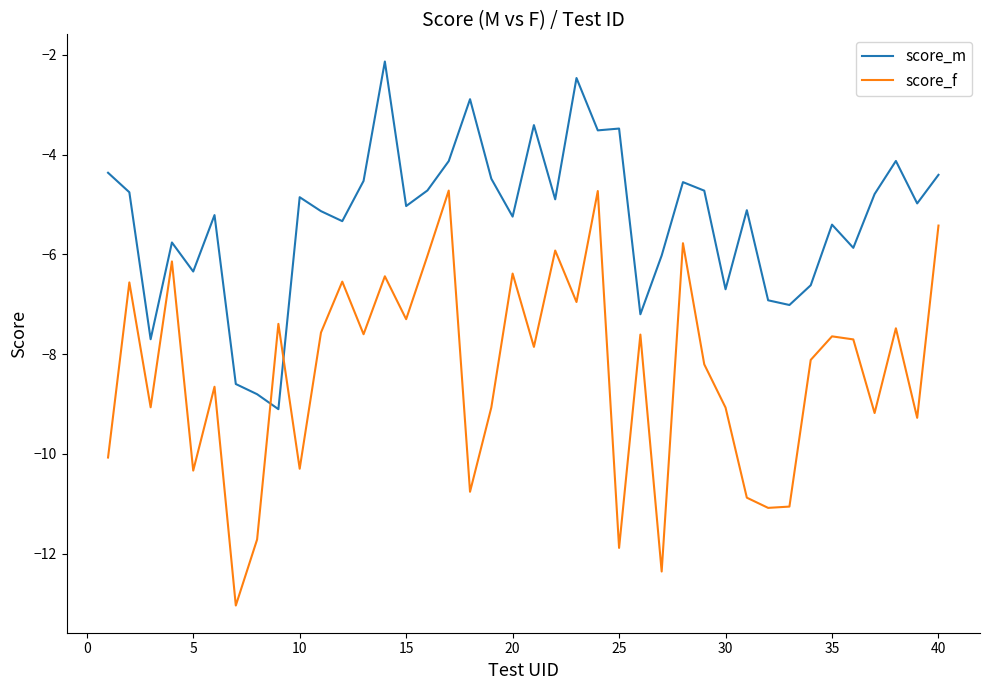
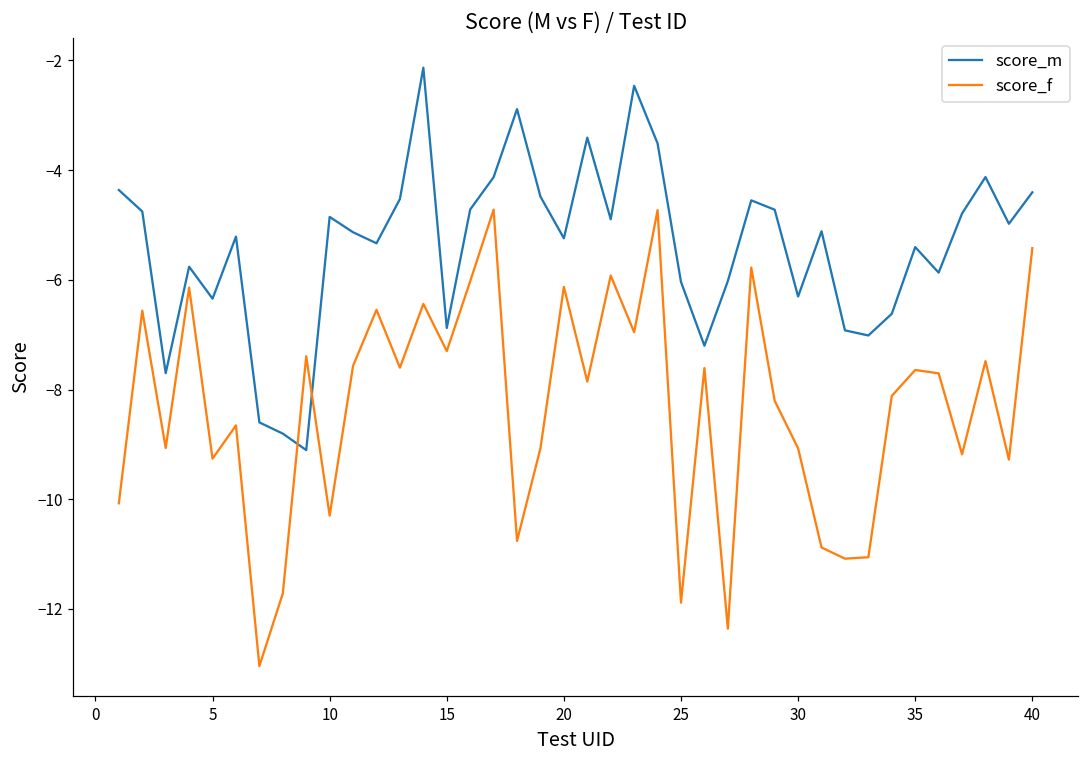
score_f, 5: -10.3 -> -9.3
score_m, 15: -5.0 -> -6.9
score_f, 20: -6.4 -> -6.1
score_m, 25: -3.5 -> -6.0
score_m, 30: -6.7 -> -6.3
